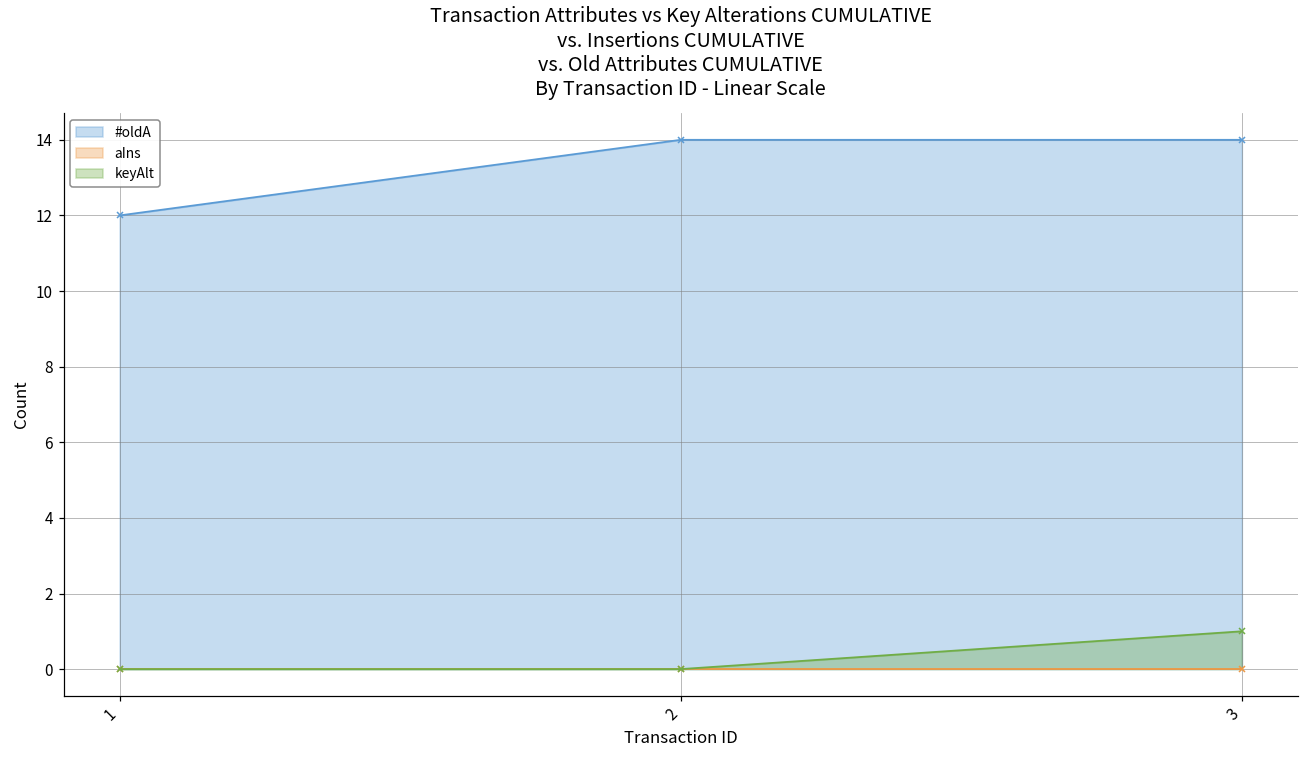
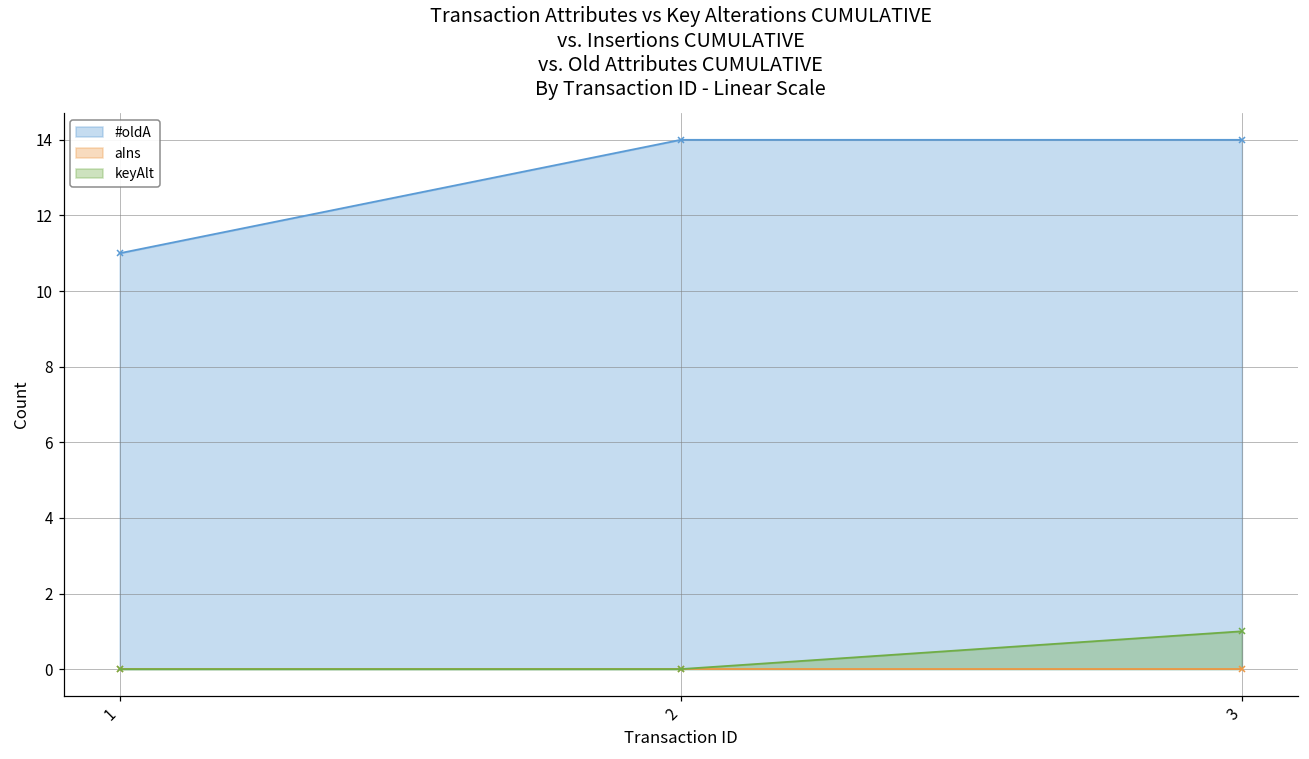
#oldA, 1: 12 -> 11
